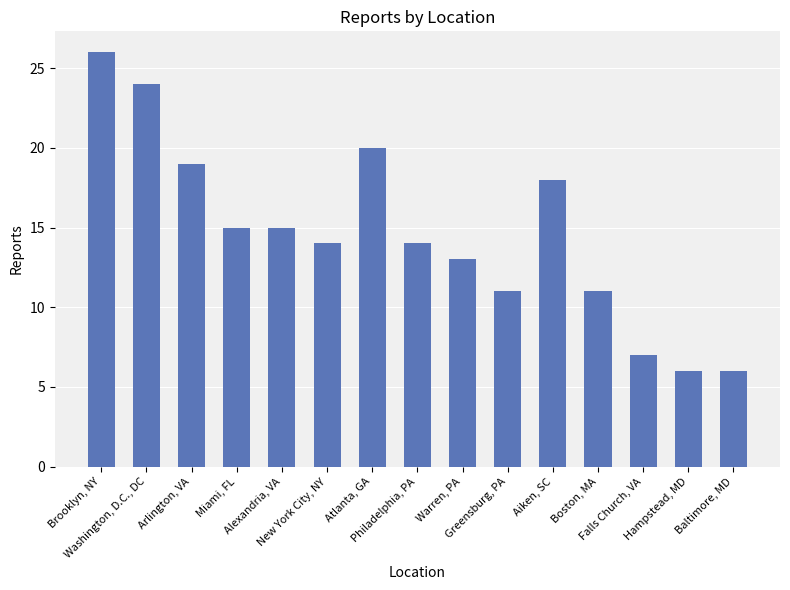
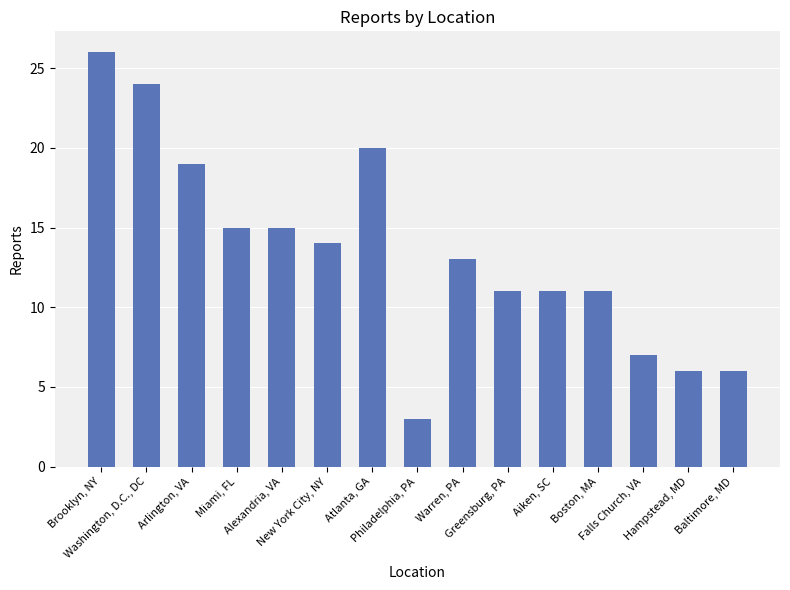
Philadelphia, PA: 14 -> 3
Aiken, SC: 18 -> 11
